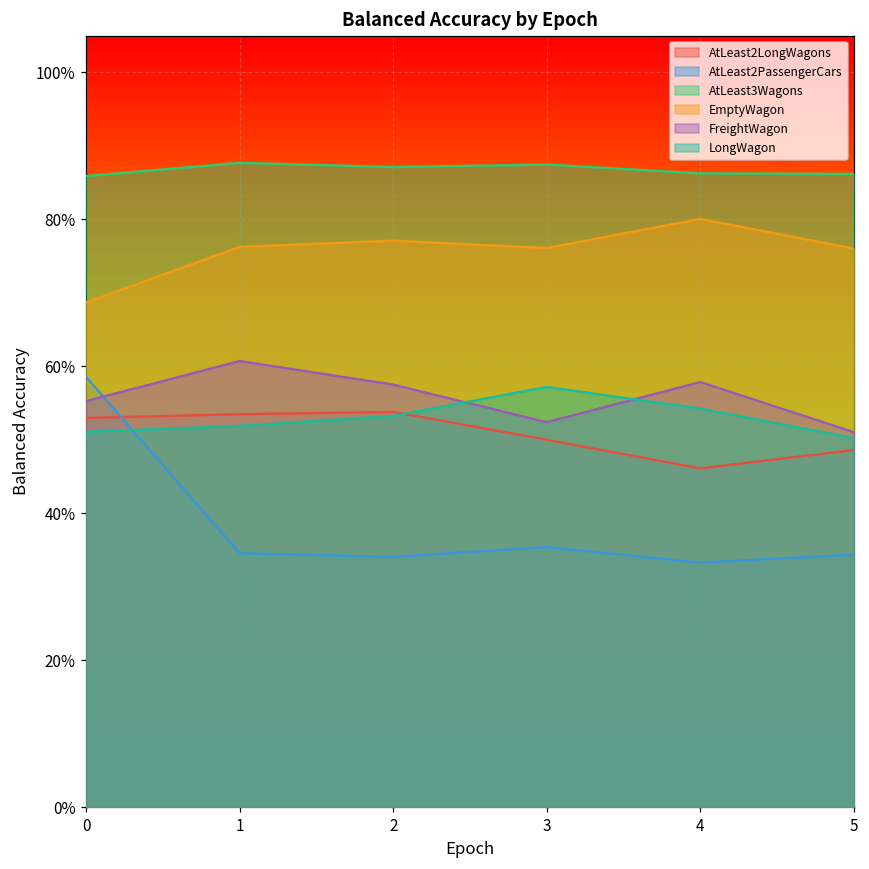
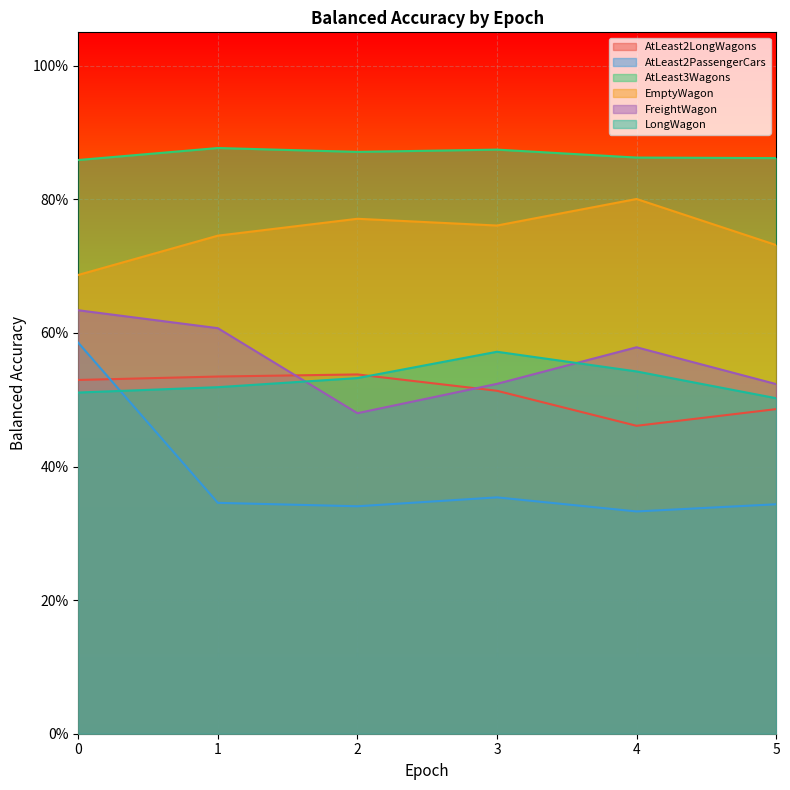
FreightWagon, 0: 55% -> 63%
EmptyWagon, 1: 76% -> 75%
FreightWagon, 2: 58% -> 48%
AtLeast2LongWagons, 3: 50% -> 51%
EmptyWagon, 5: 76% -> 73%
FreightWagon, 5: 51% -> 52%
